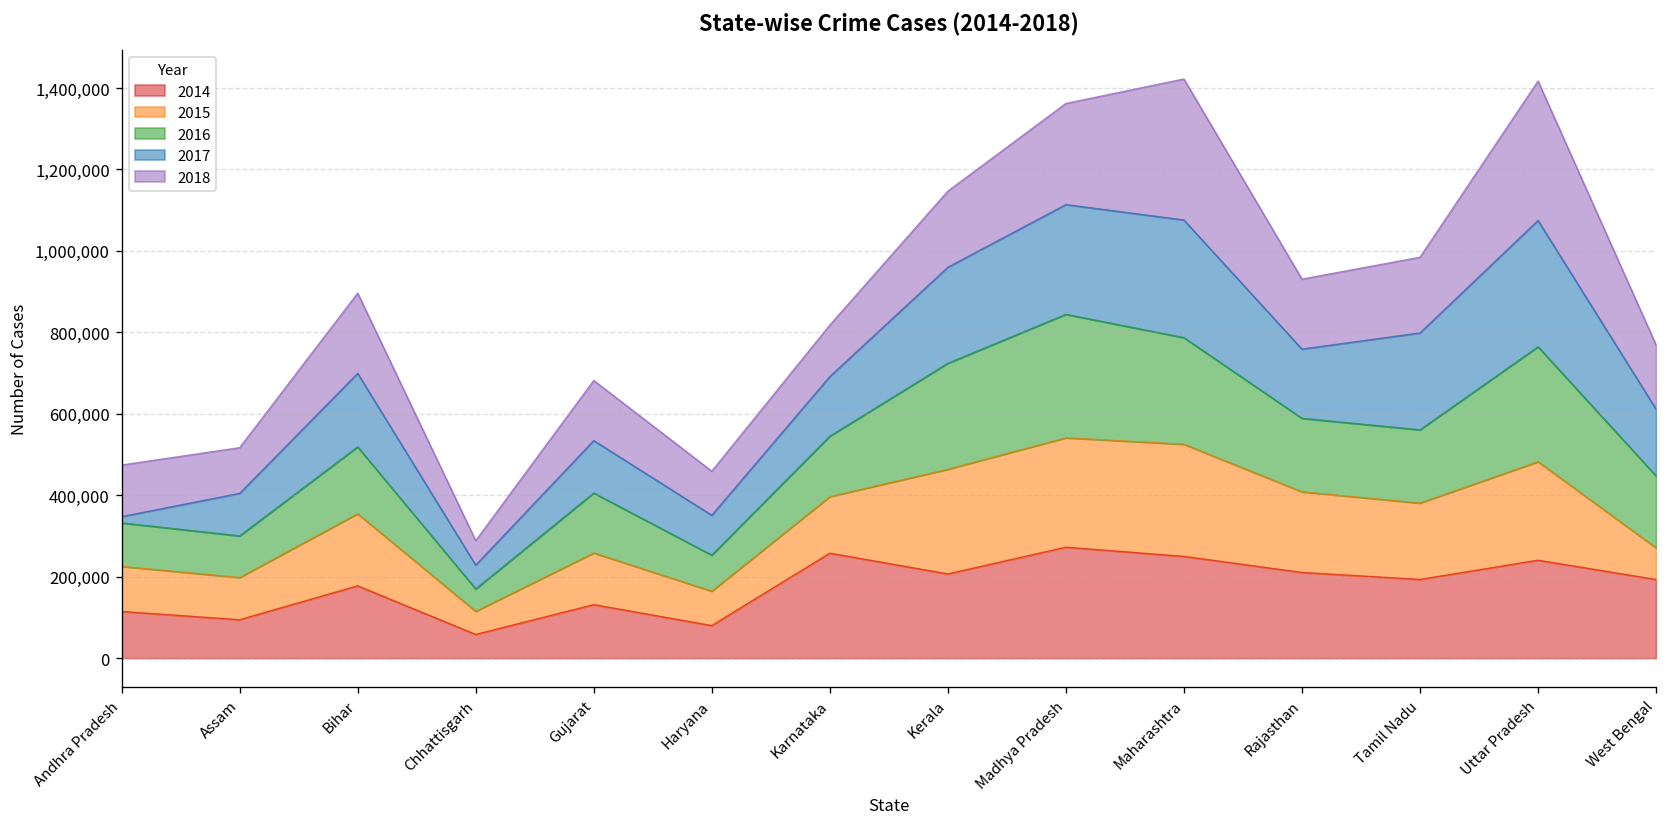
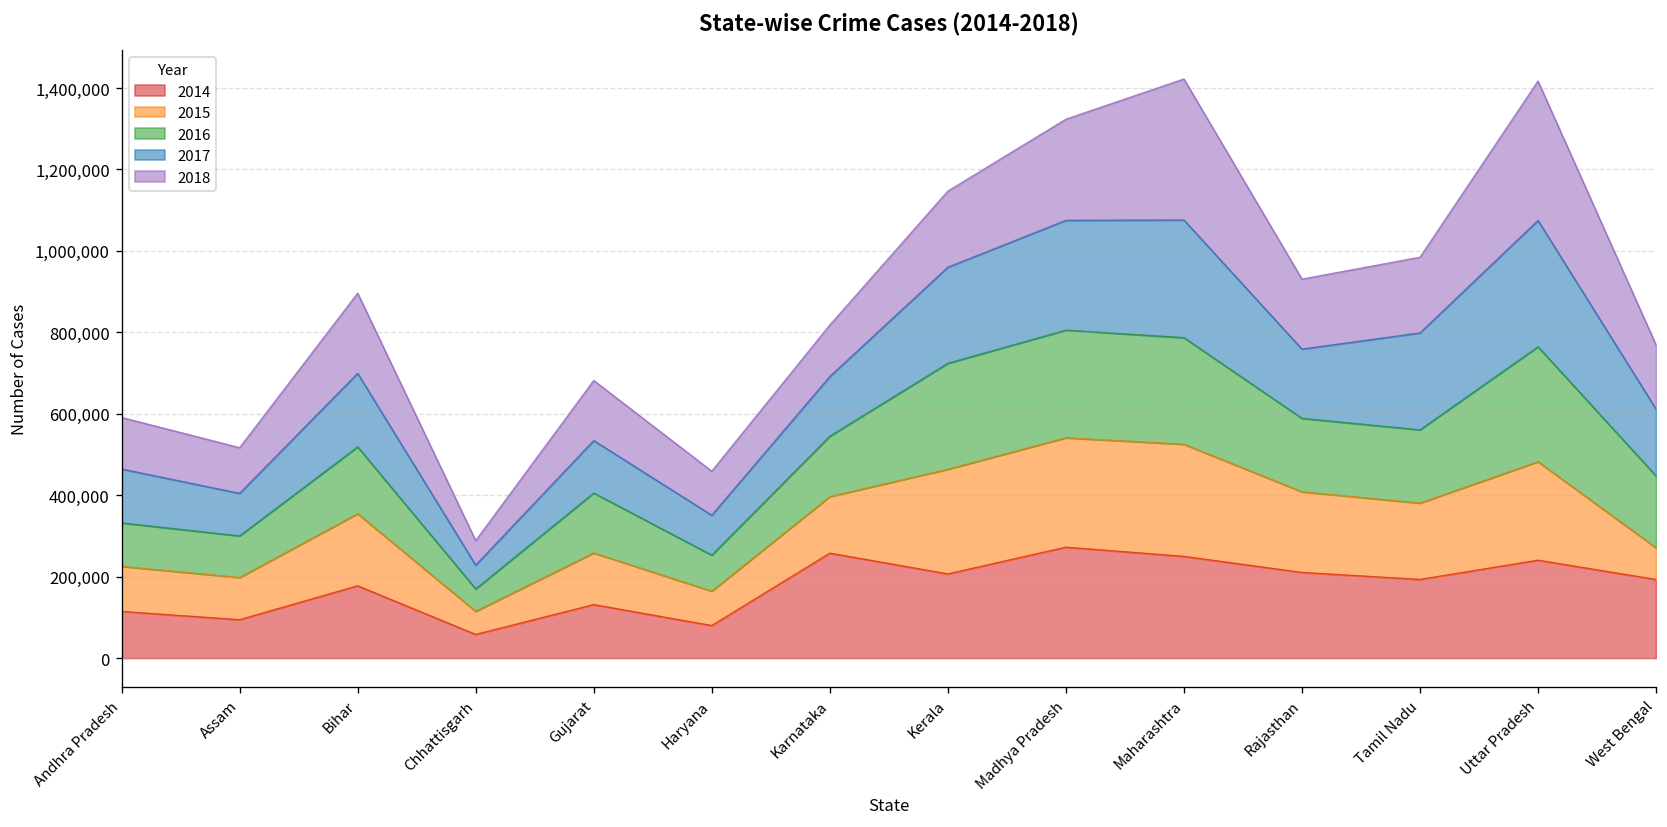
2017, Andhra Pradesh: 20,000 -> 130,000
2016, Madhya Pradesh: 300,000 -> 260,000
